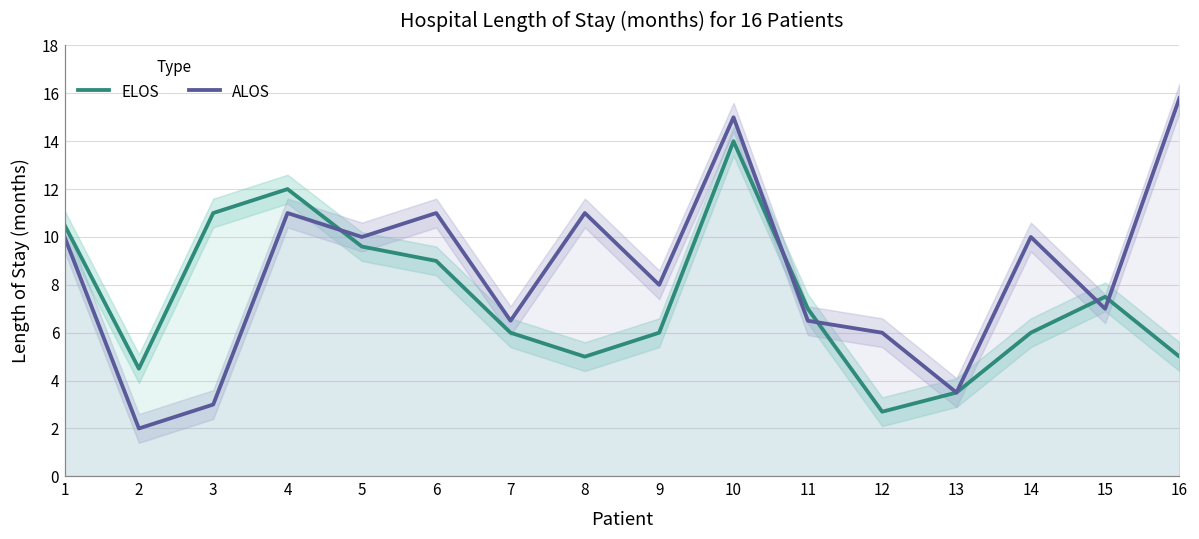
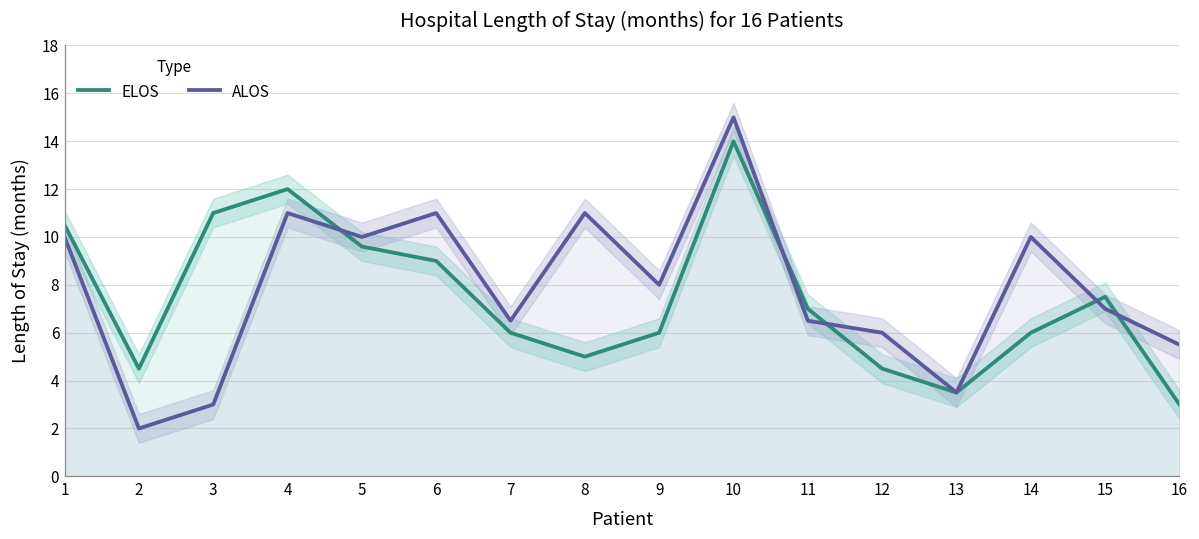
ELOS, 12: 2.7 -> 4.5
ELOS, 16: 5 -> 3
ALOS, 16: 15.8 -> 5.5
